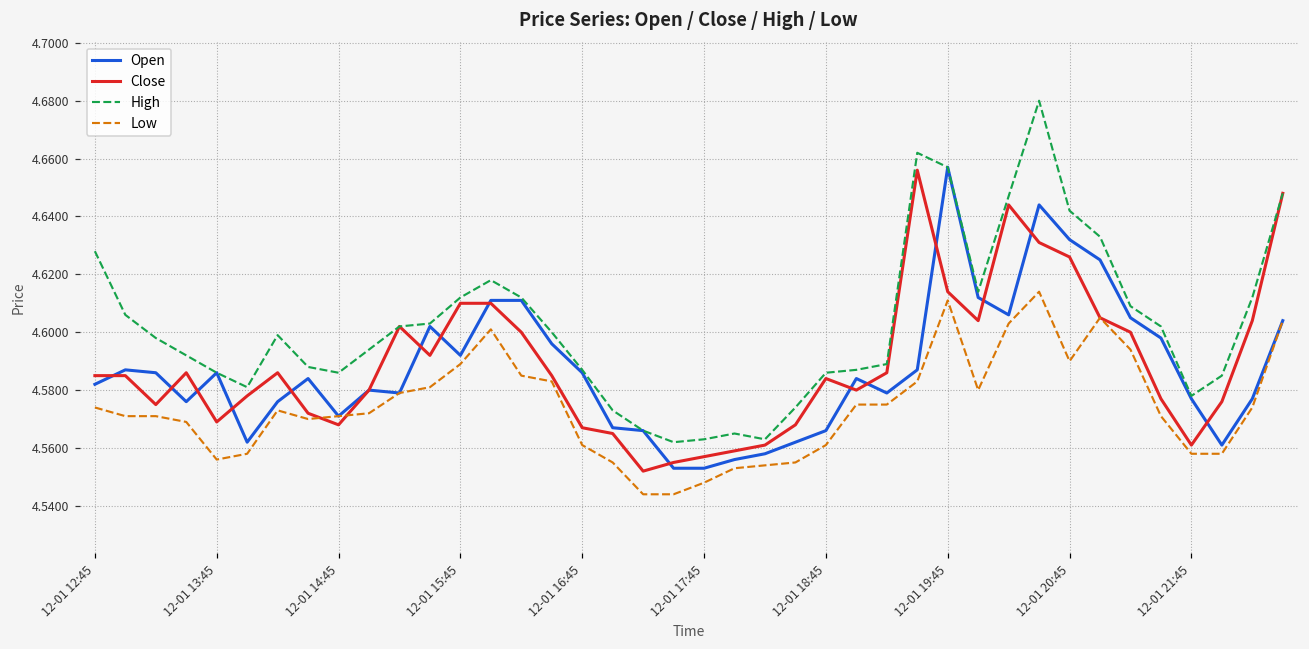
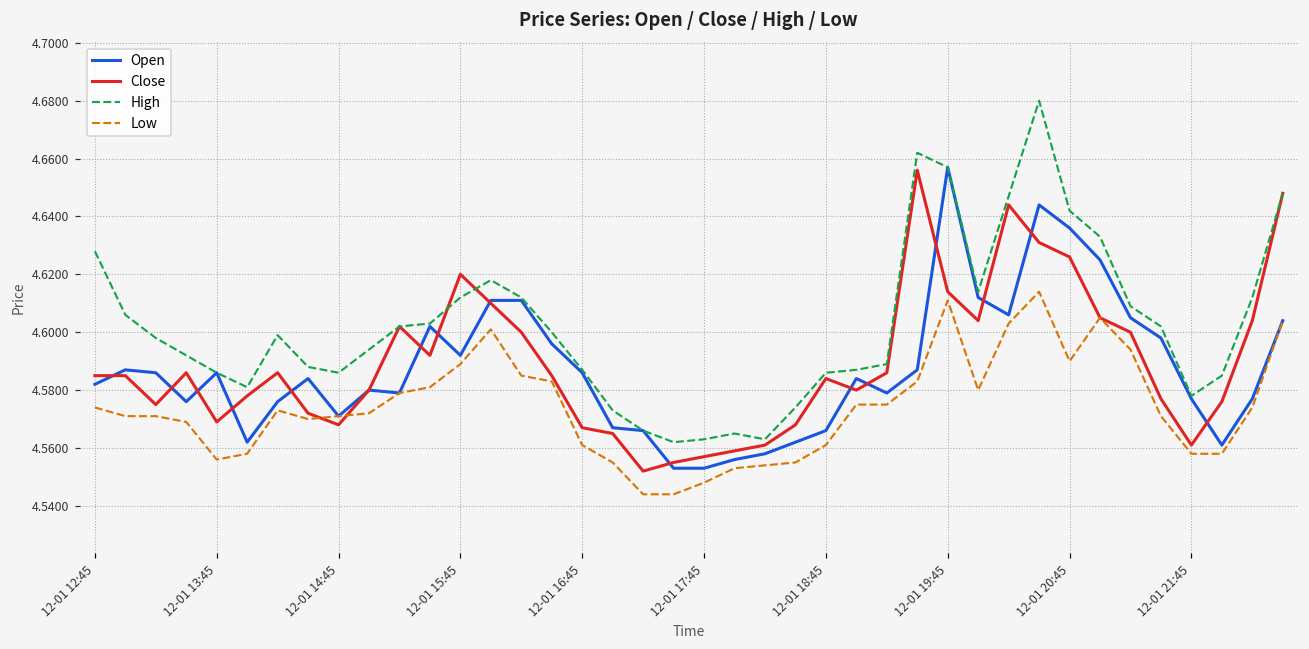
Close, 12-01 15:45: 4.61 -> 4.62
Open, 12-01 20:45: 4.632 -> 4.636
